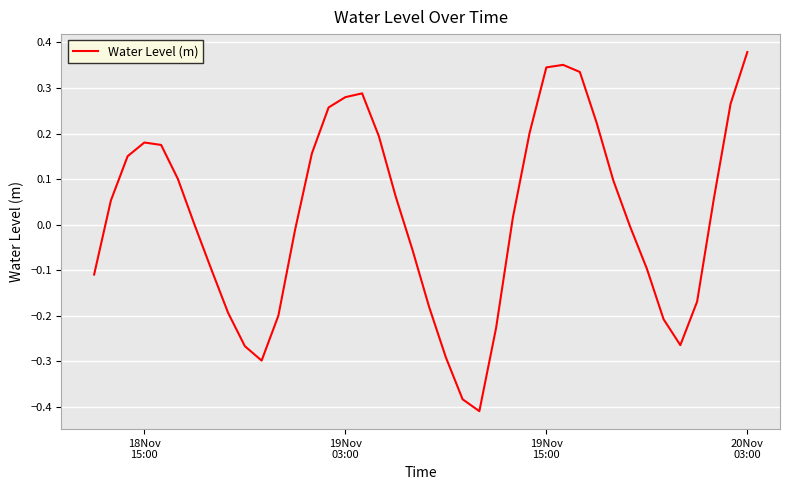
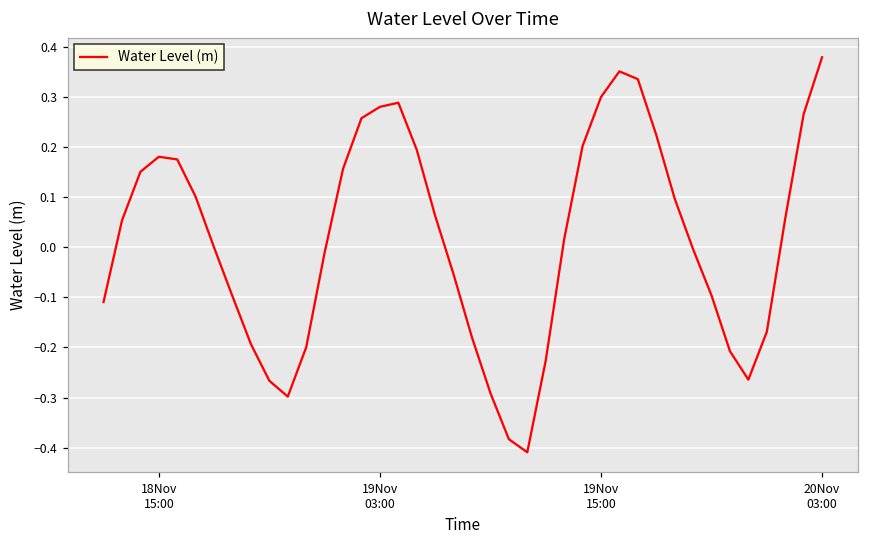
19Nov 15:00: 0.35 -> 0.30
